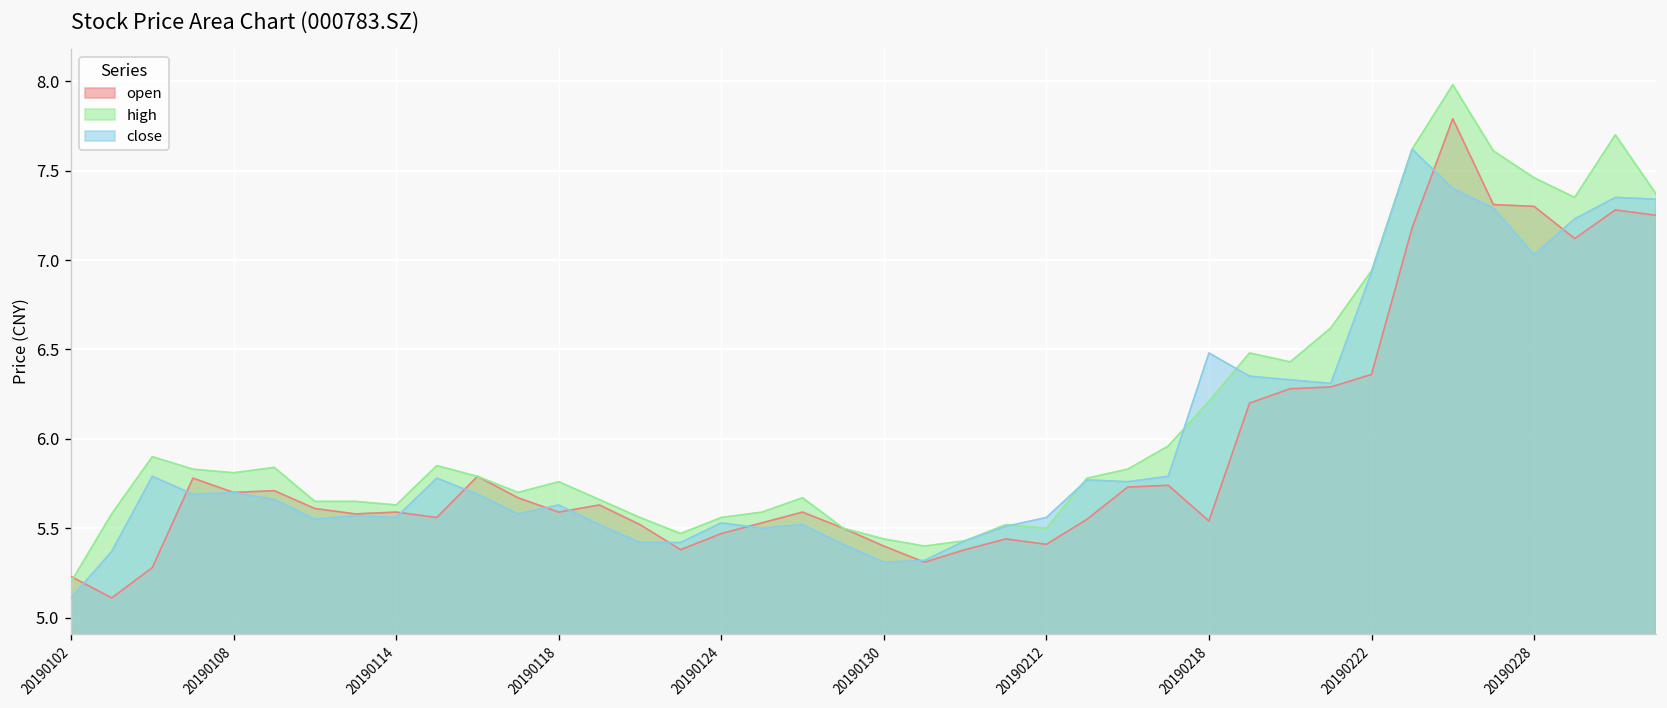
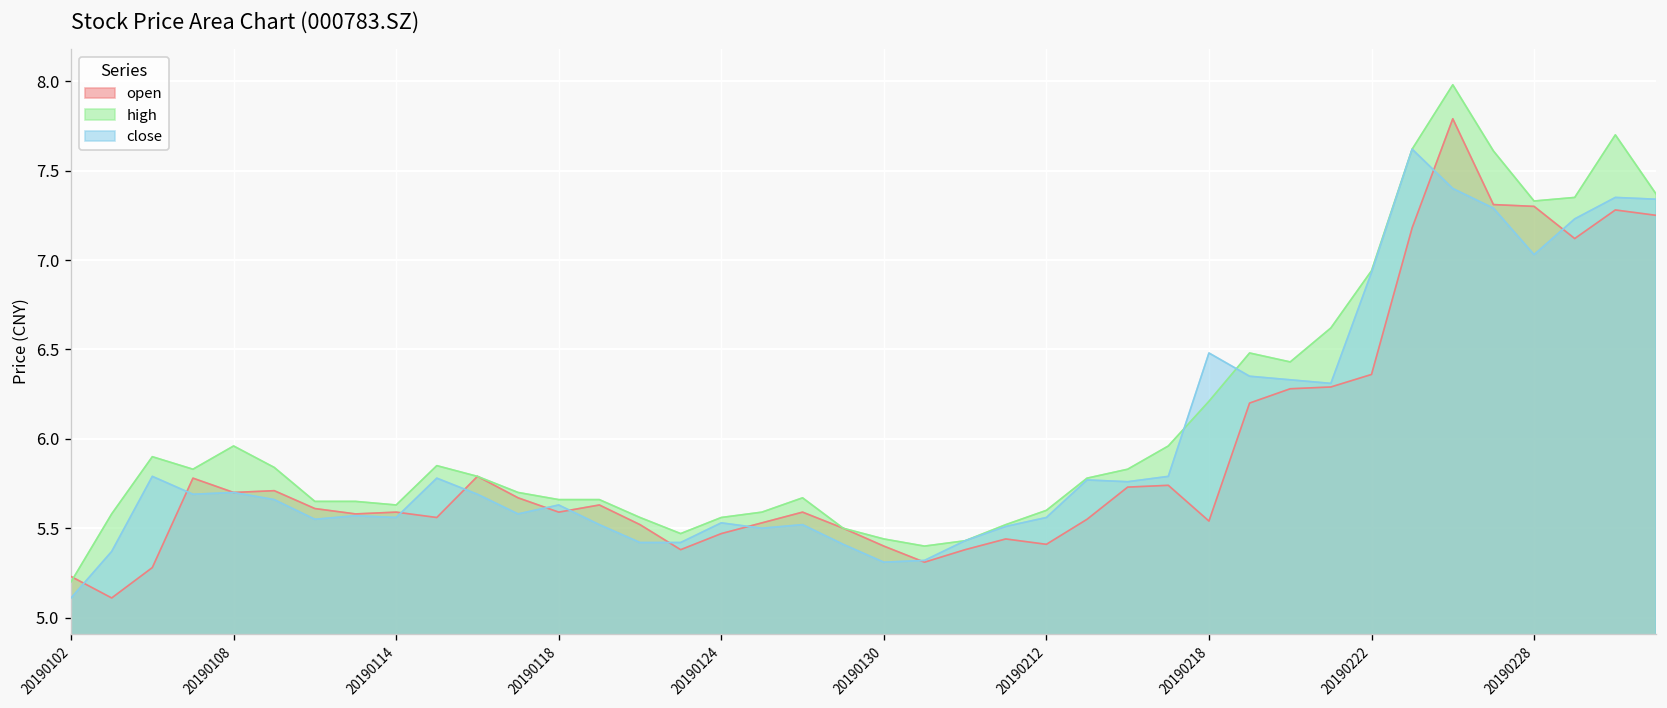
high, 20190108: 5.81 -> 5.96
high, 20190118: 5.76 -> 5.66
high, 20190212: 5.5 -> 5.6
high, 20190228: 7.46 -> 7.33
